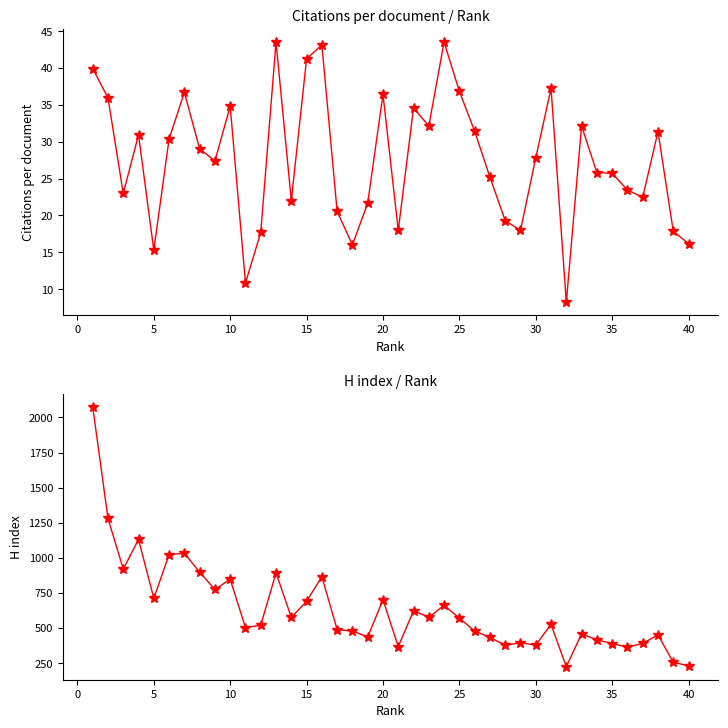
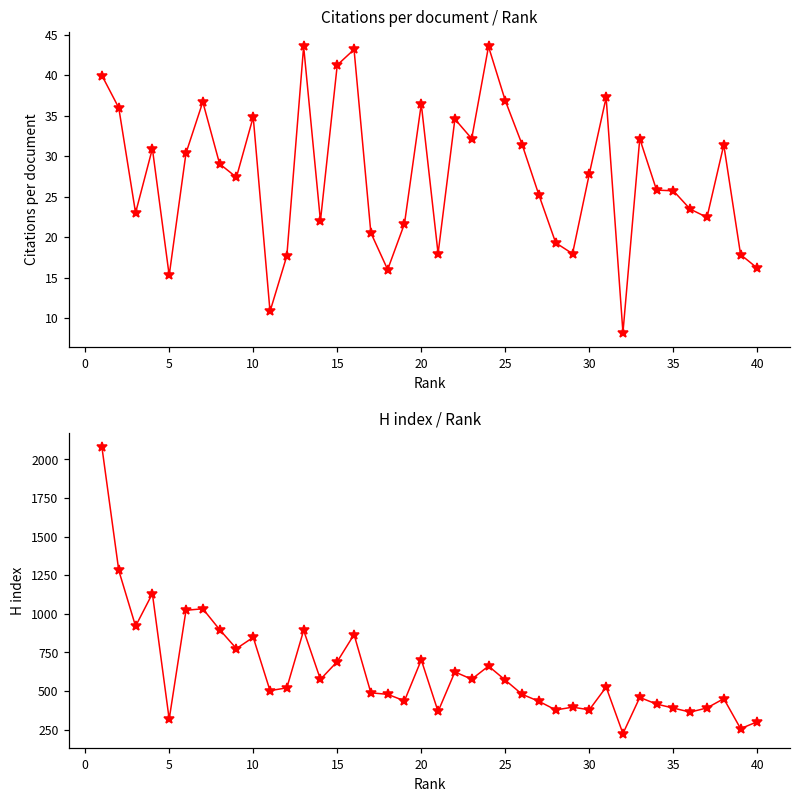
H index / Rank, 5: 710 -> 320
H index / Rank, 40: 230 -> 300
